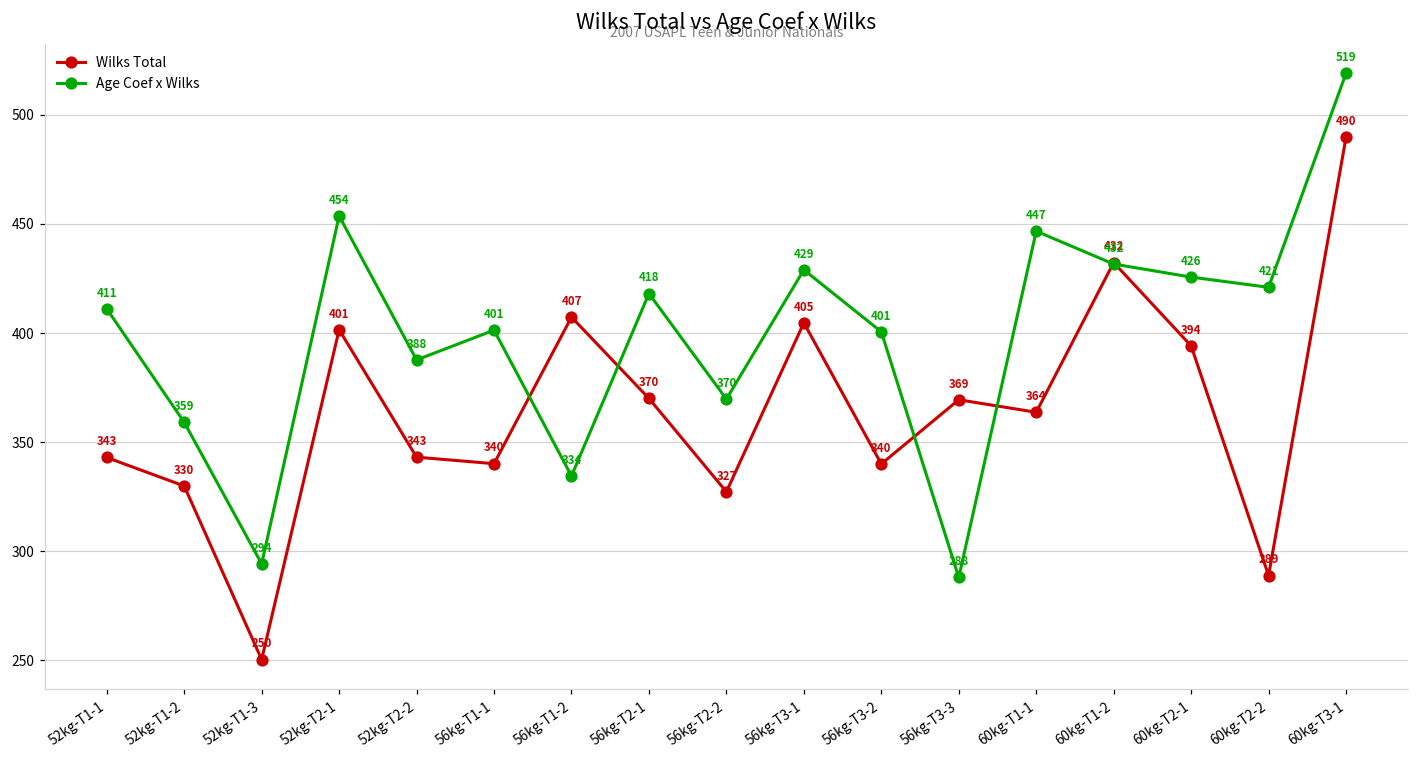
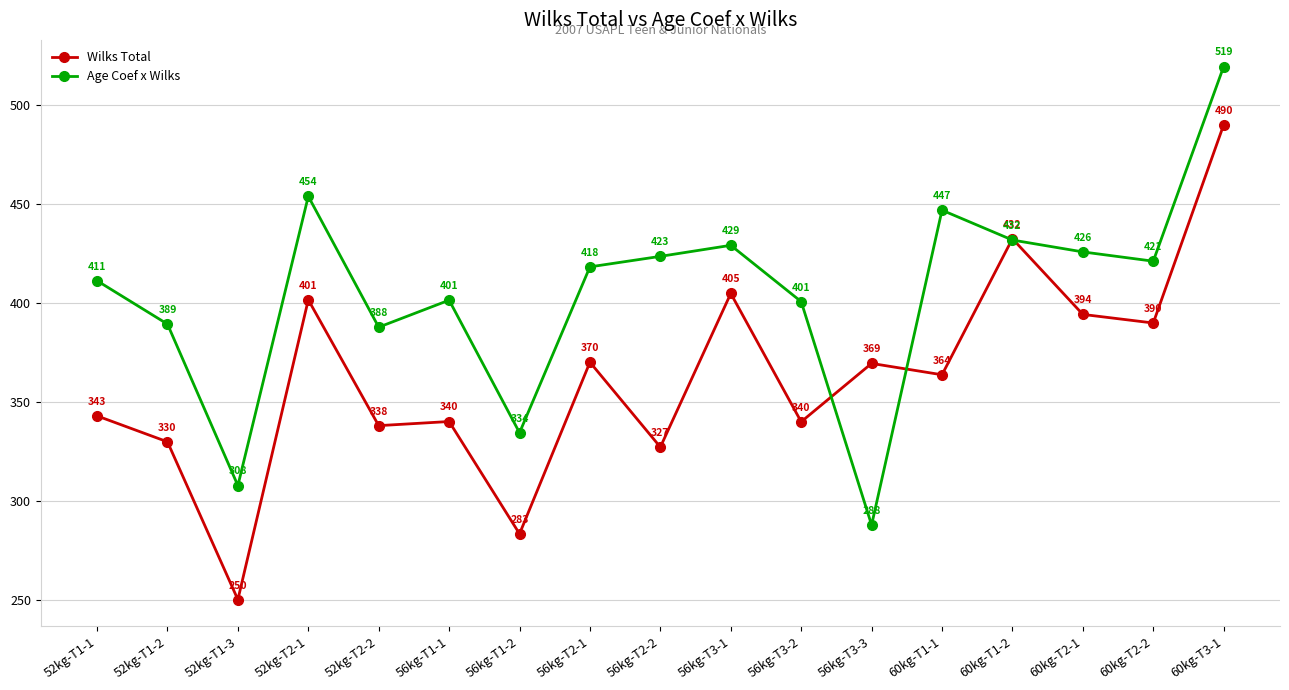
Age Coef x Wilks, 52kg-T1-2: 359 -> 389
Age Coef x Wilks, 52kg-T1-3: 294 -> 308
Wilks Total, 52kg-T2-2: 343 -> 338
Wilks Total, 56kg-T1-2: 407 -> 283
Age Coef x Wilks, 56kg-T2-2: 370 -> 423
Wilks Total, 60kg-T2-2: 289 -> 390
